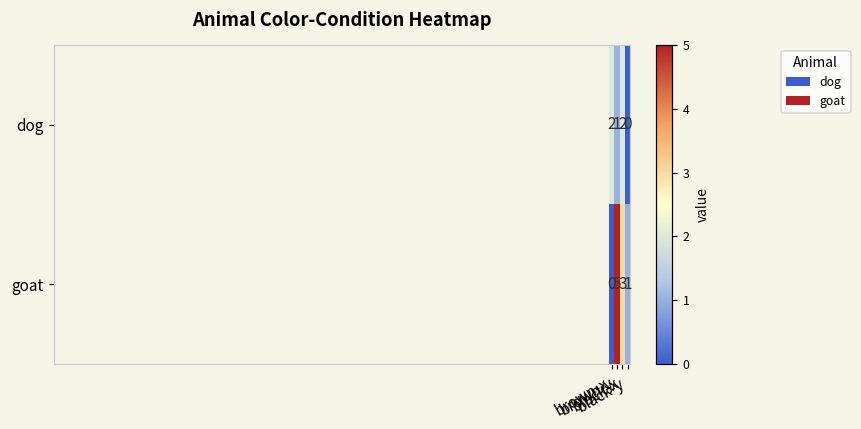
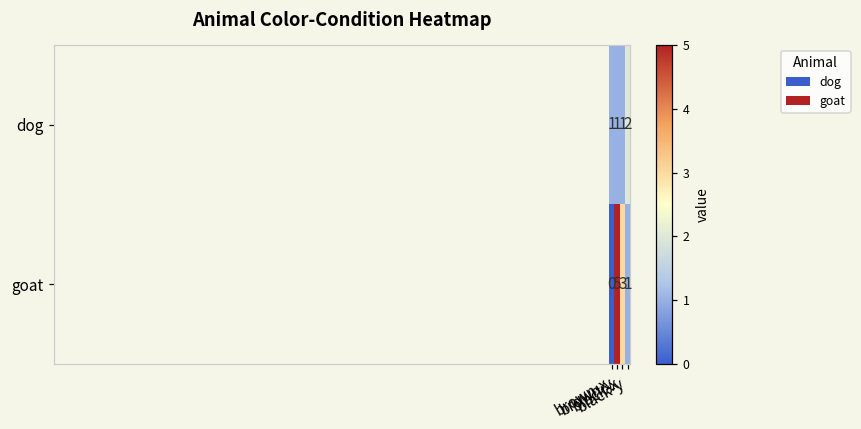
dog, brown-x: 2 -> 1
dog, black-x: 2 -> 1
dog, black-y: 0 -> 2
